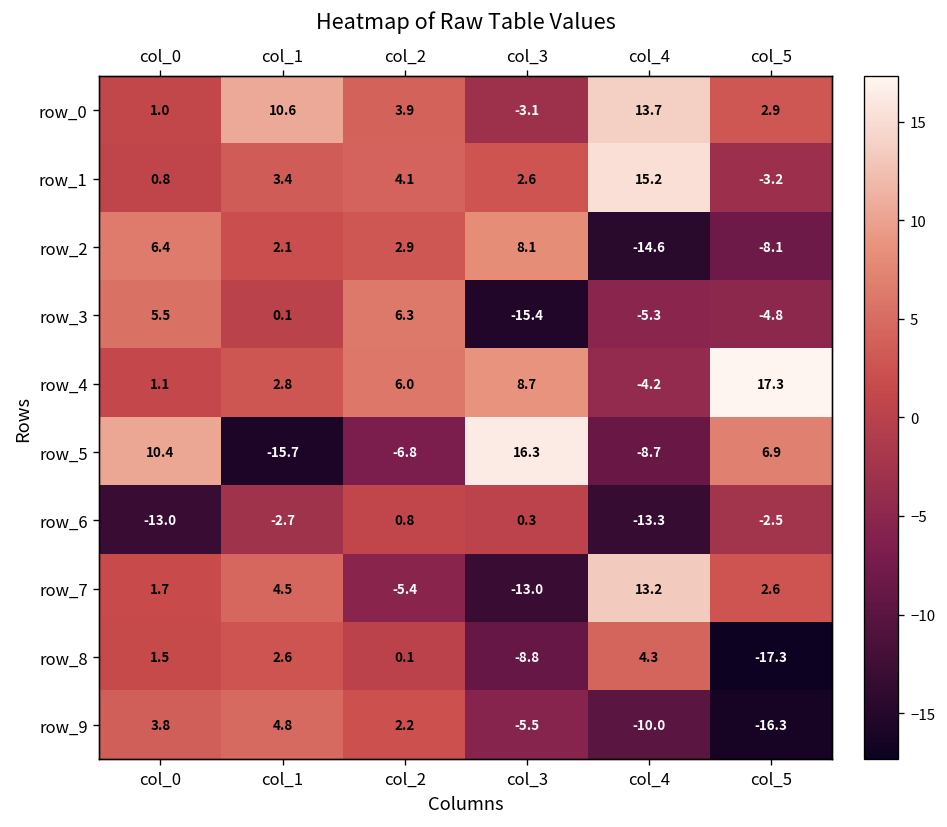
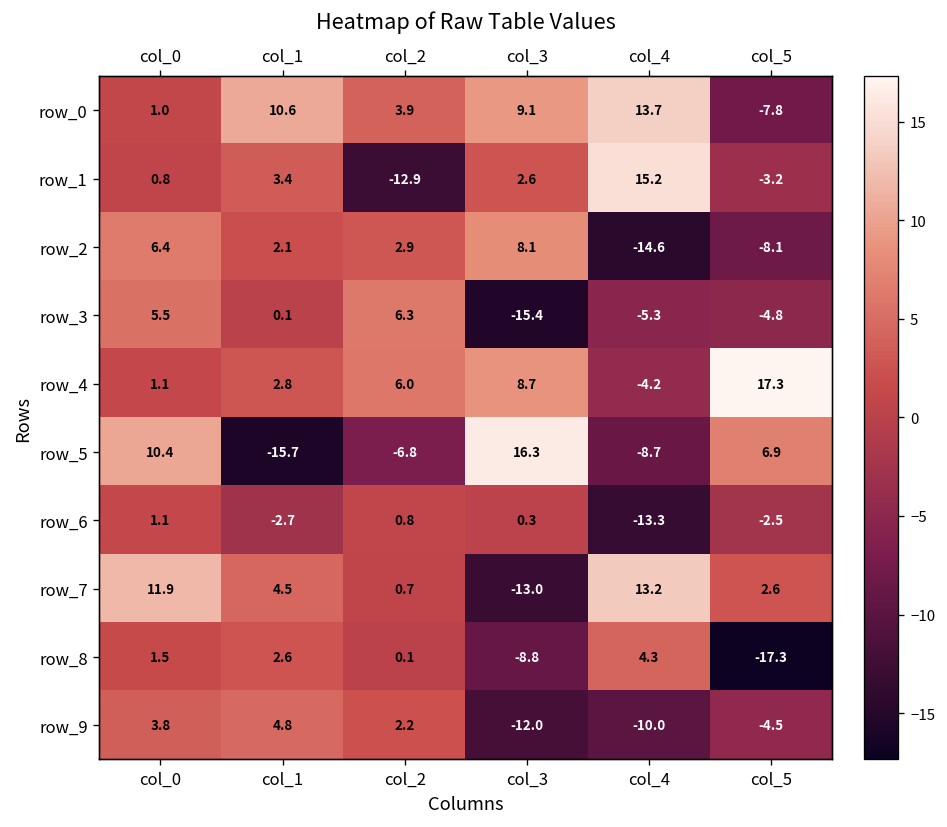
row_0, col_3: -3.1 -> 9.1
row_0, col_5: 2.9 -> -7.8
row_1, col_2: 4.1 -> -12.9
row_6, col_0: -13.0 -> 1.1
row_7, col_0: 1.7 -> 11.9
row_7, col_2: -5.4 -> 0.7
row_9, col_3: -5.5 -> -12.0
row_9, col_5: -16.3 -> -4.5
